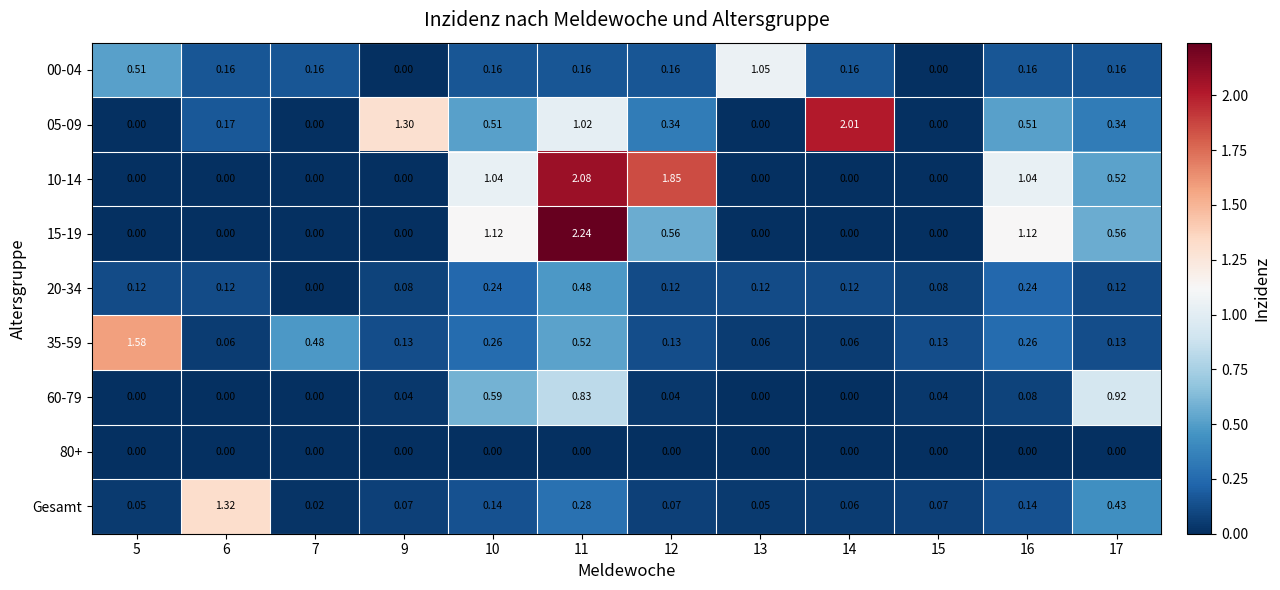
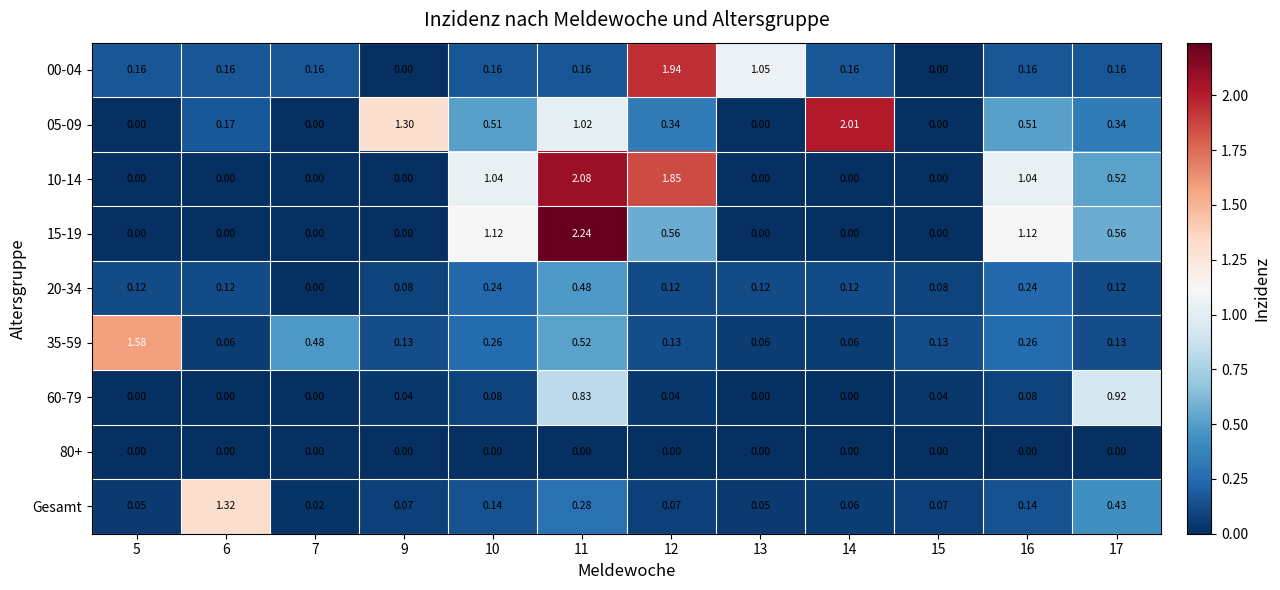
00-04, 5: 0.51 -> 0.16
00-04, 12: 0.16 -> 1.94
60-79, 10: 0.59 -> 0.08
